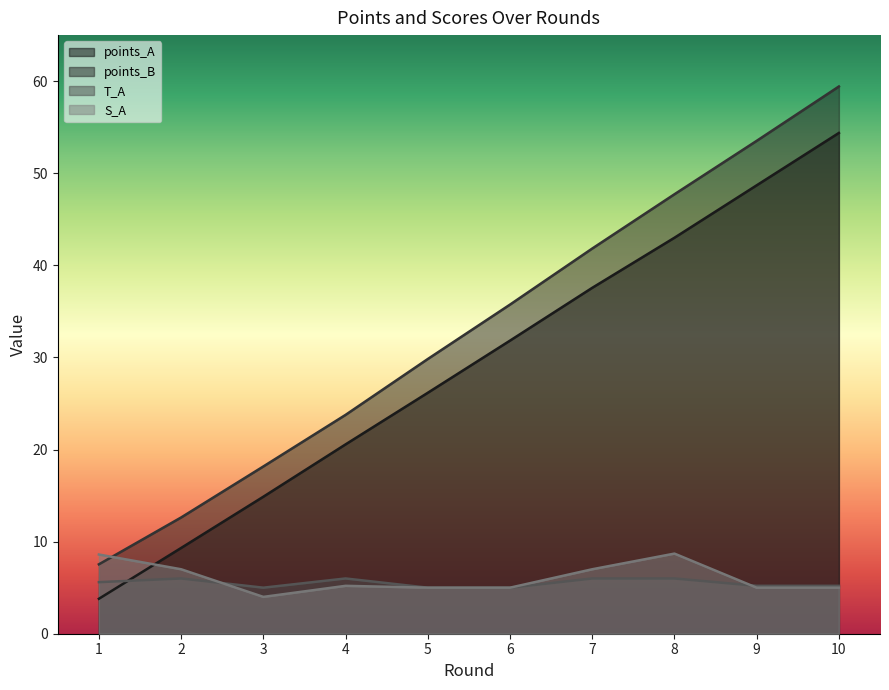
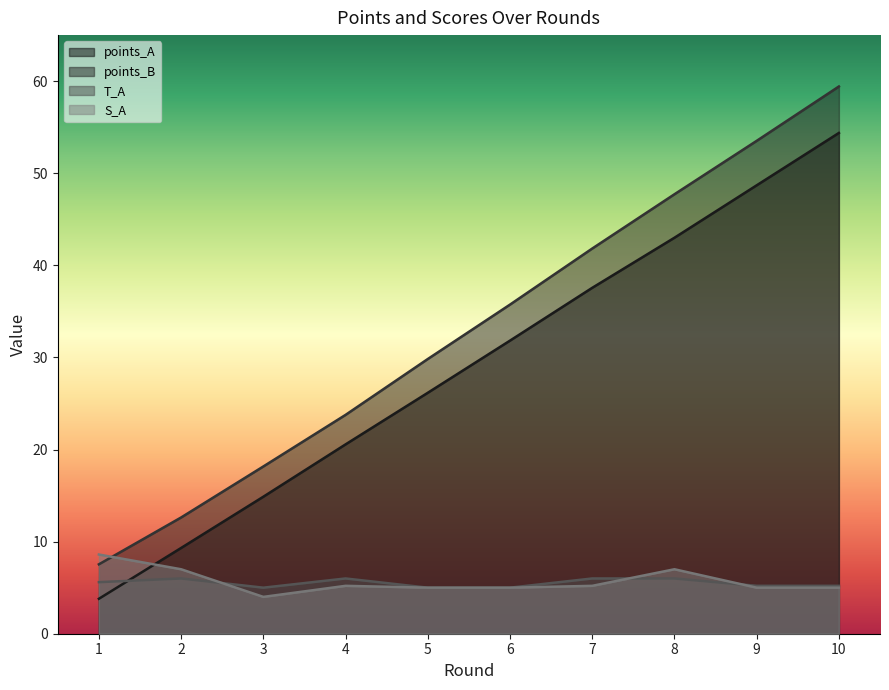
S_A, 7: 7 -> 5
S_A, 8: 9 -> 7
